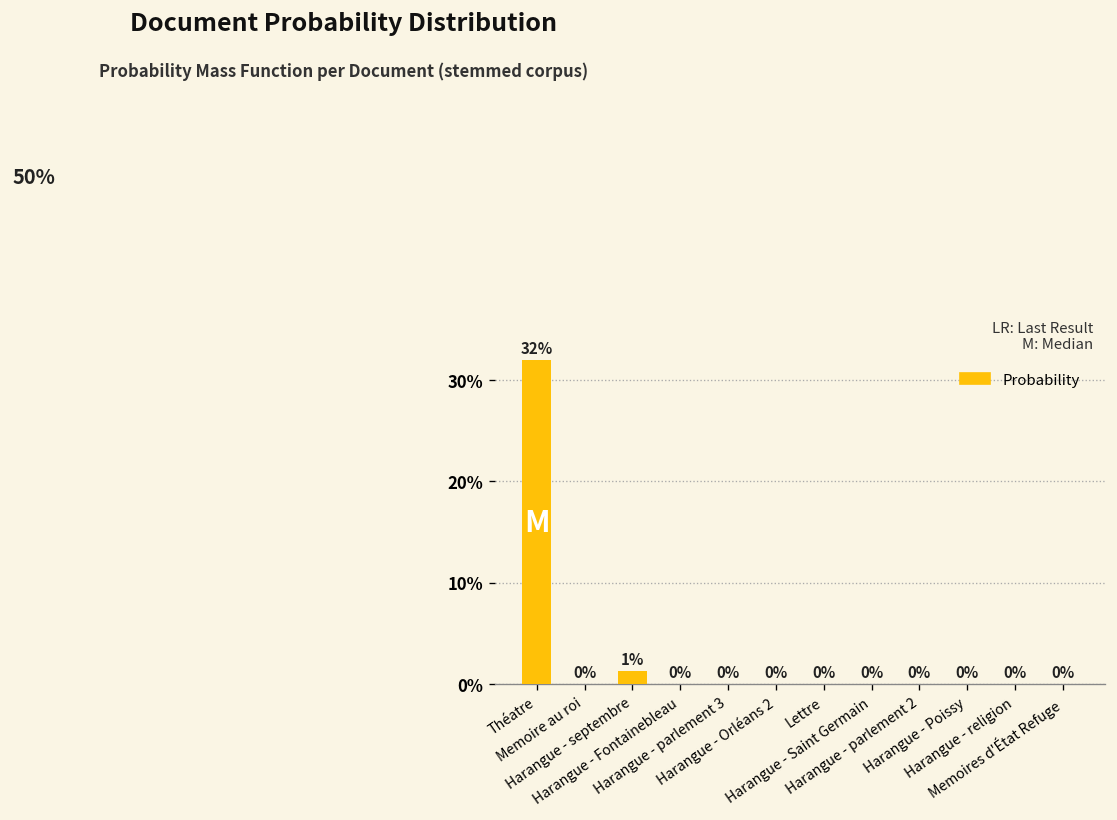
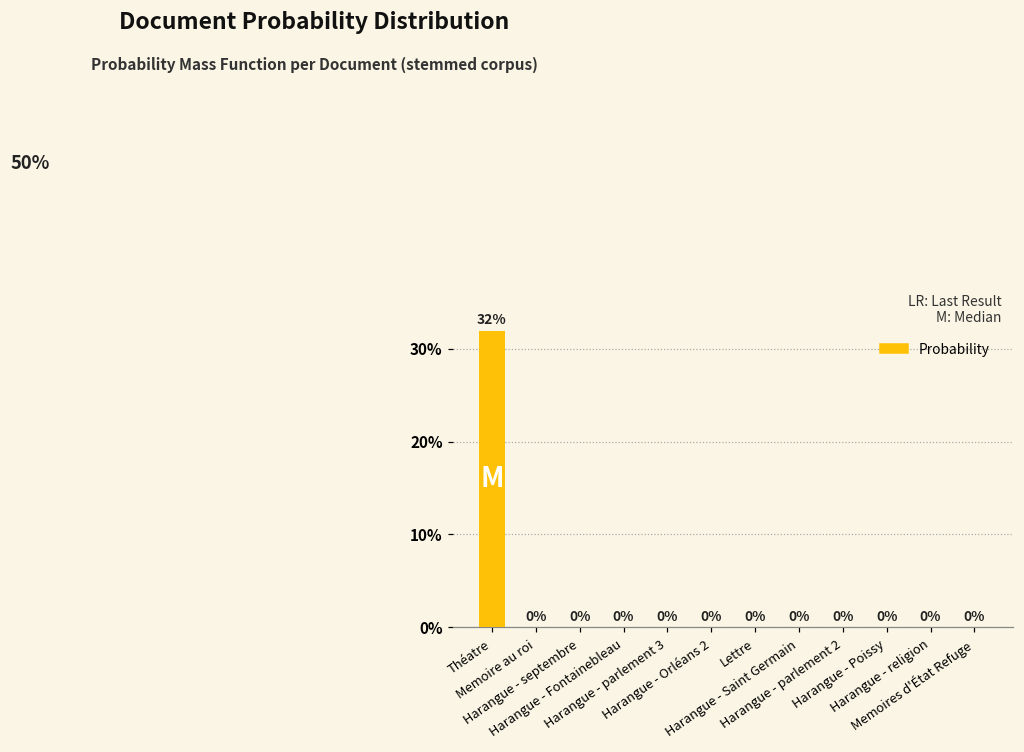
Harangue - septembre: 1% -> 0%
